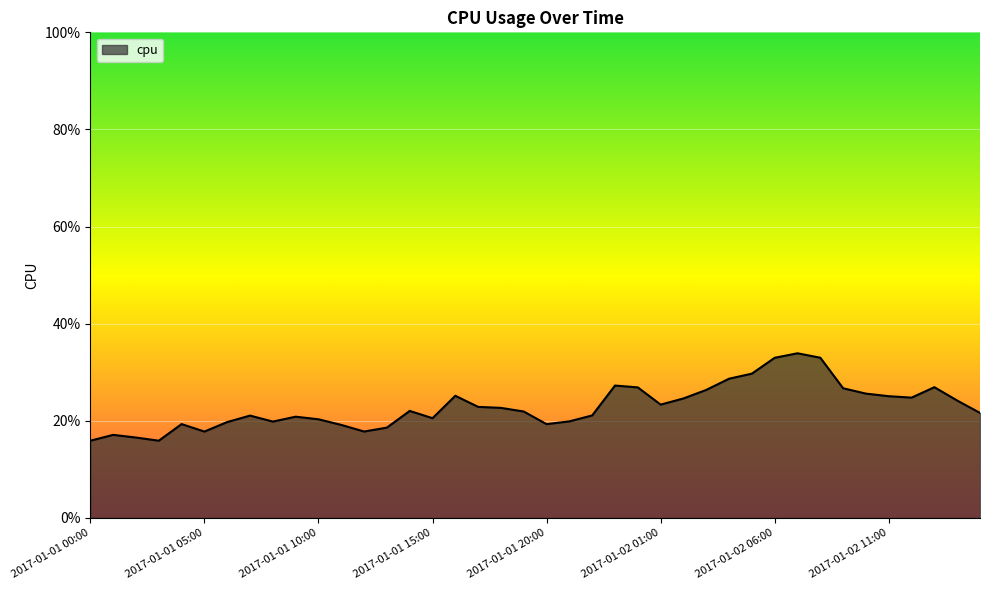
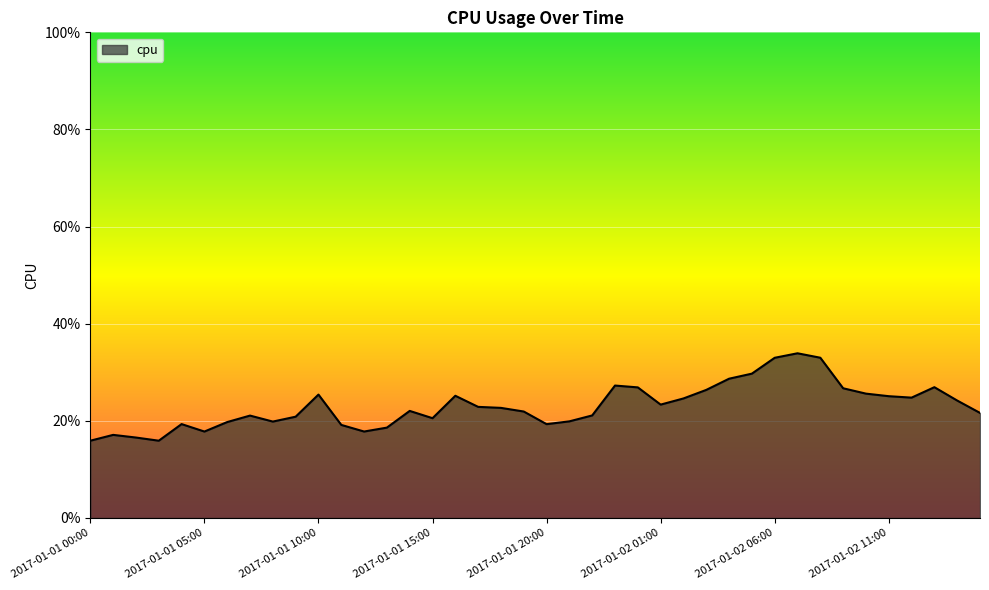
2017-01-01 10:00: 20% -> 25%
